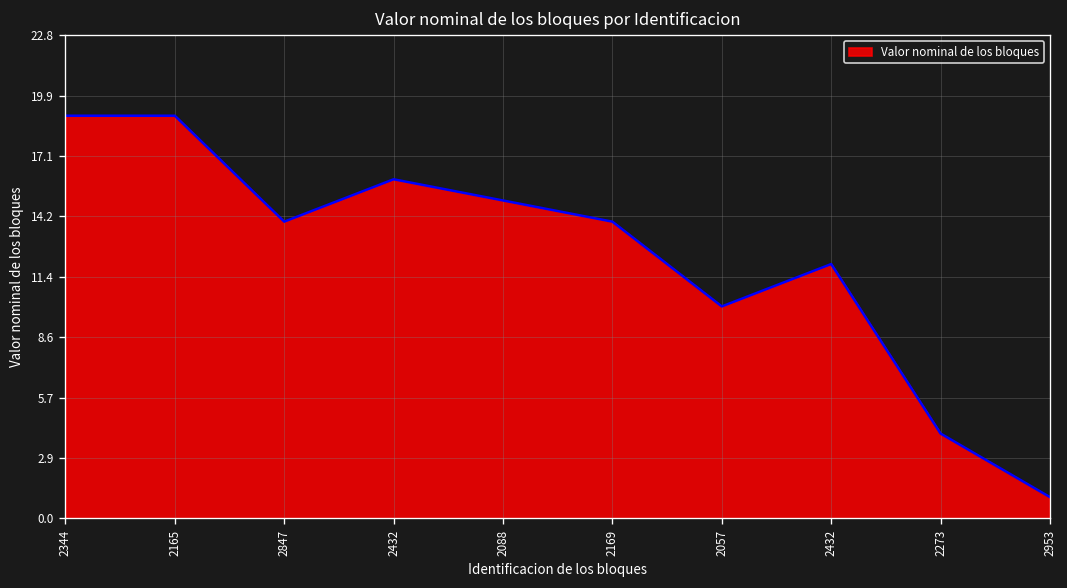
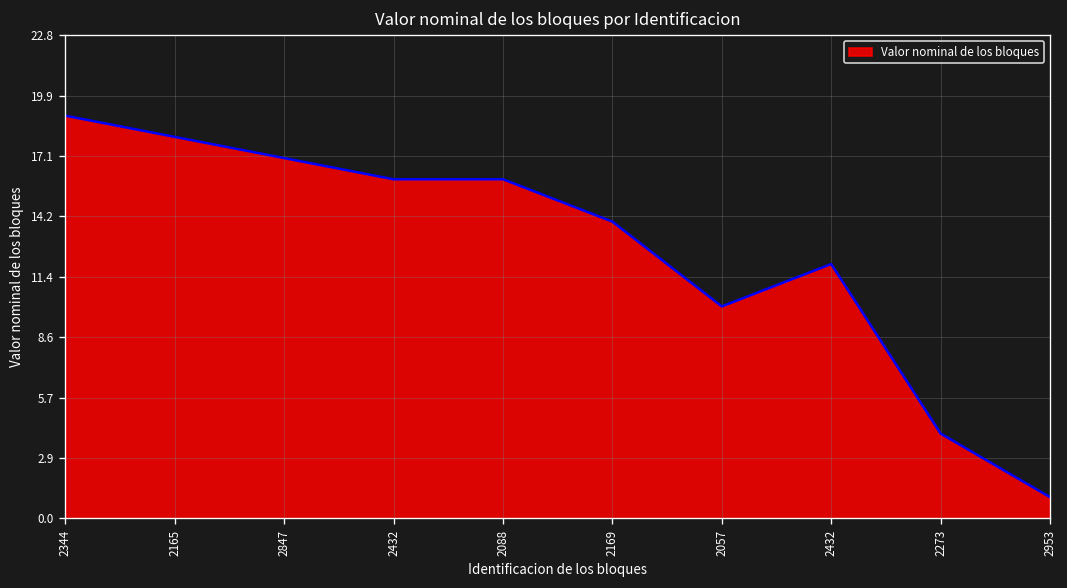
2165: 19 -> 18
2847: 14 -> 17
2088: 15 -> 16
